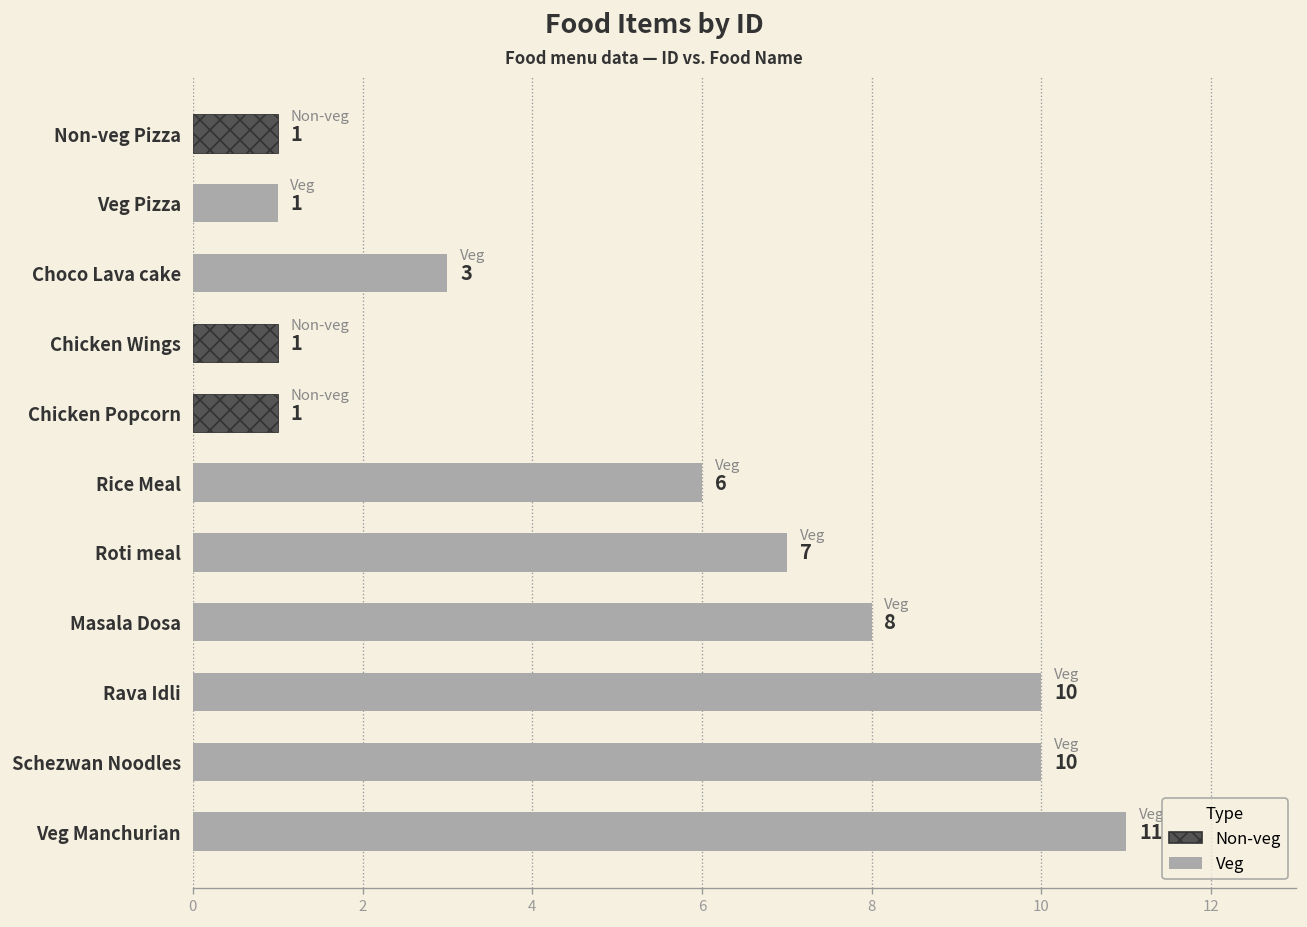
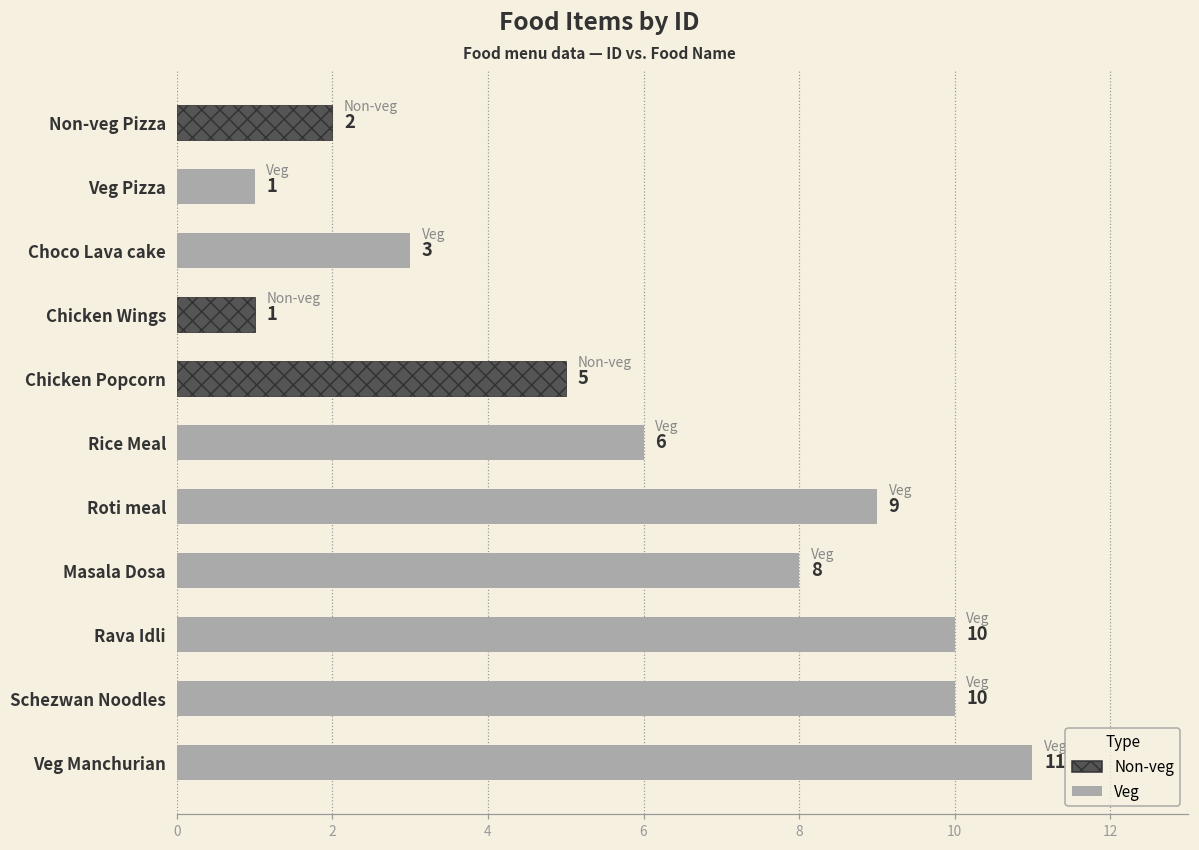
Non-veg Pizza: 1 -> 2
Chicken Popcorn: 1 -> 5
Roti meal: 7 -> 9
